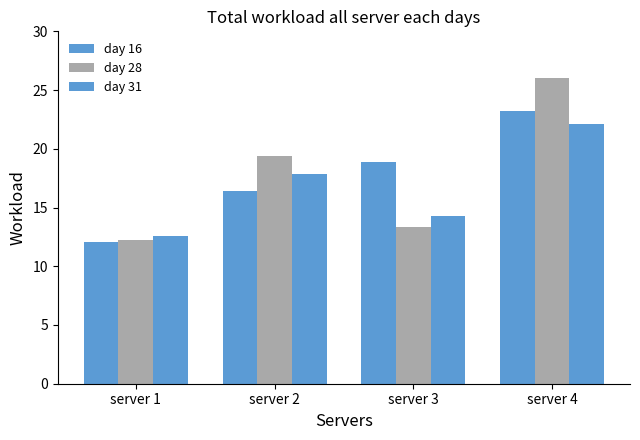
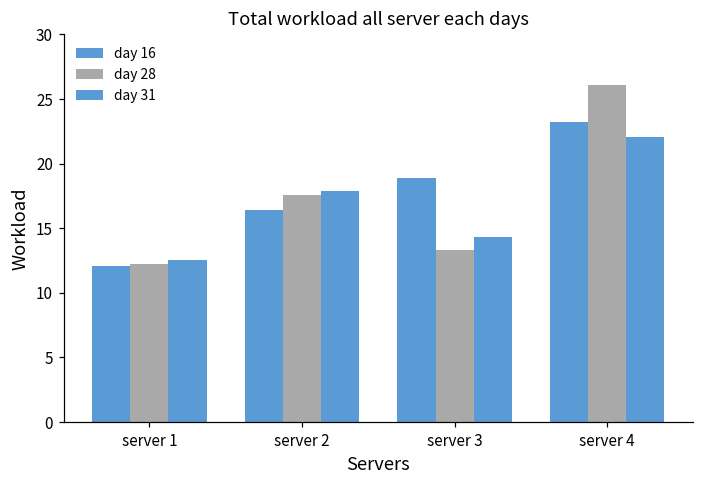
day 28, server 2: 19.4 -> 17.6
